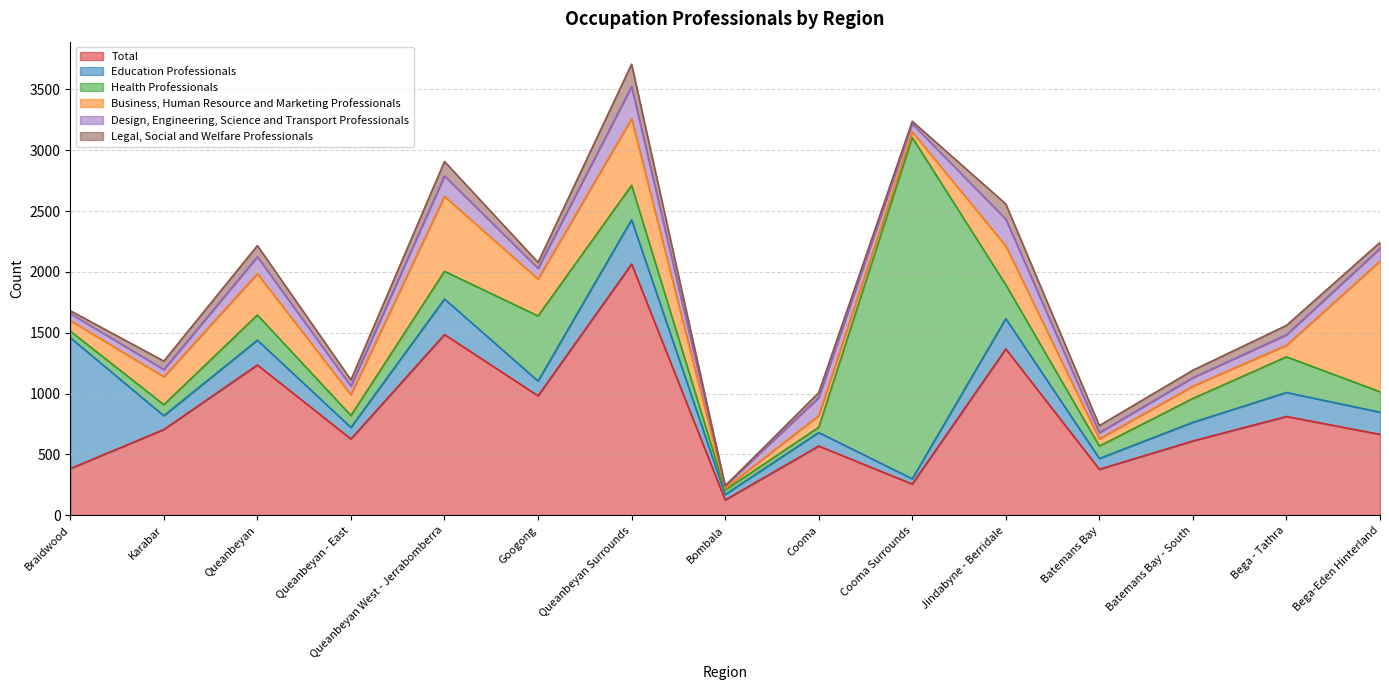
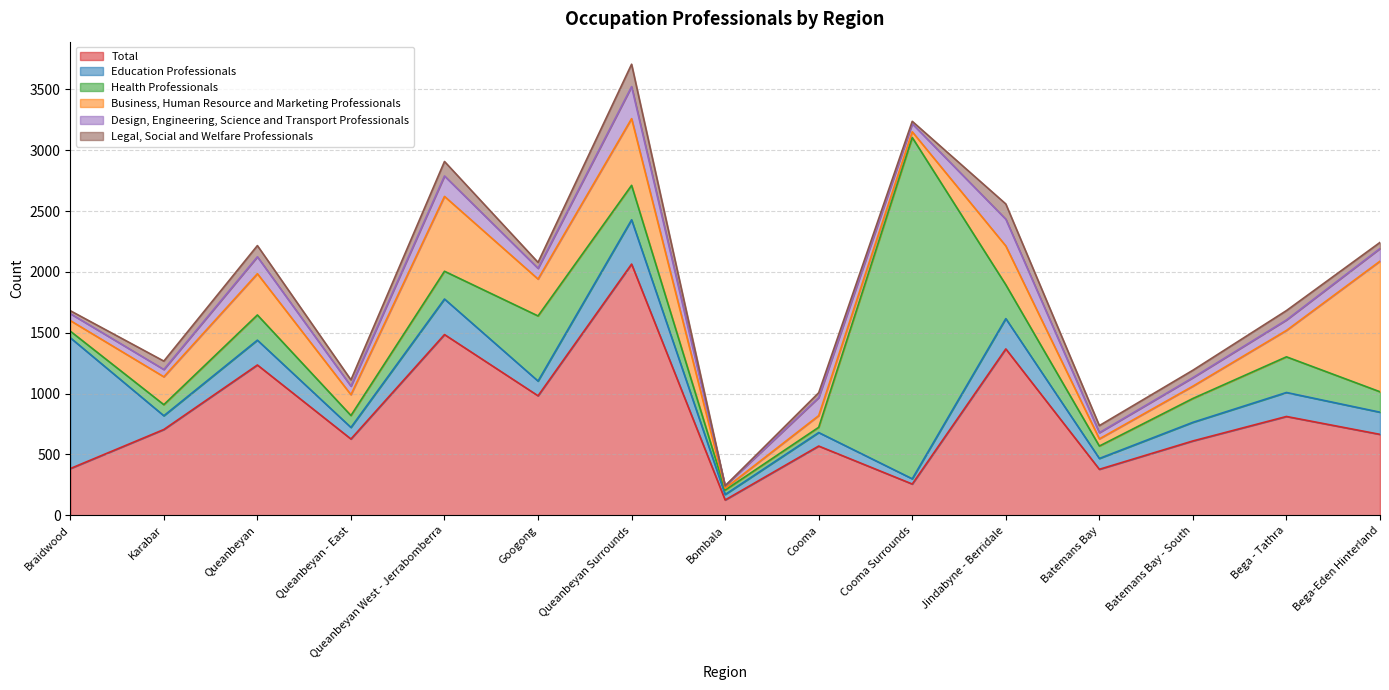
Business, Human Resource and Marketing Professionals, Bega - Tathra: 100 -> 220
